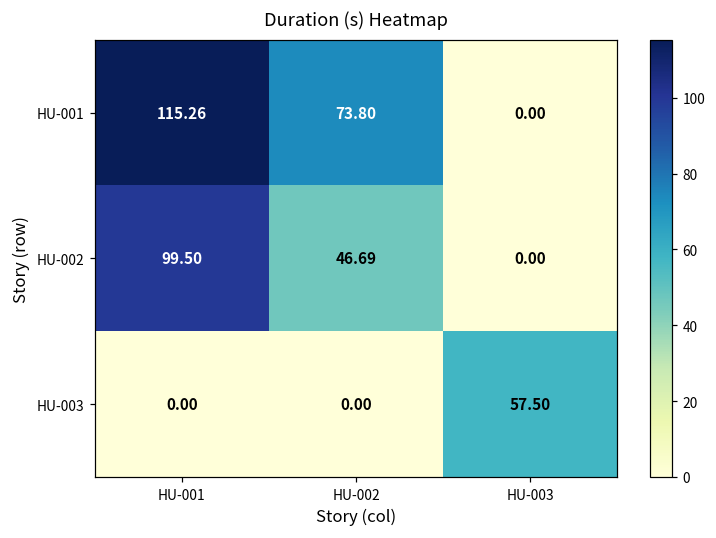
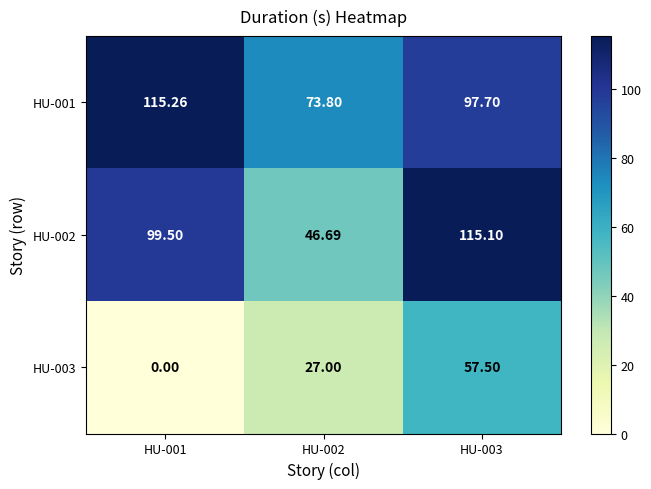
HU-001, HU-003: 0.00 -> 97.70
HU-002, HU-003: 0.00 -> 115.10
HU-003, HU-002: 0.00 -> 27.00
